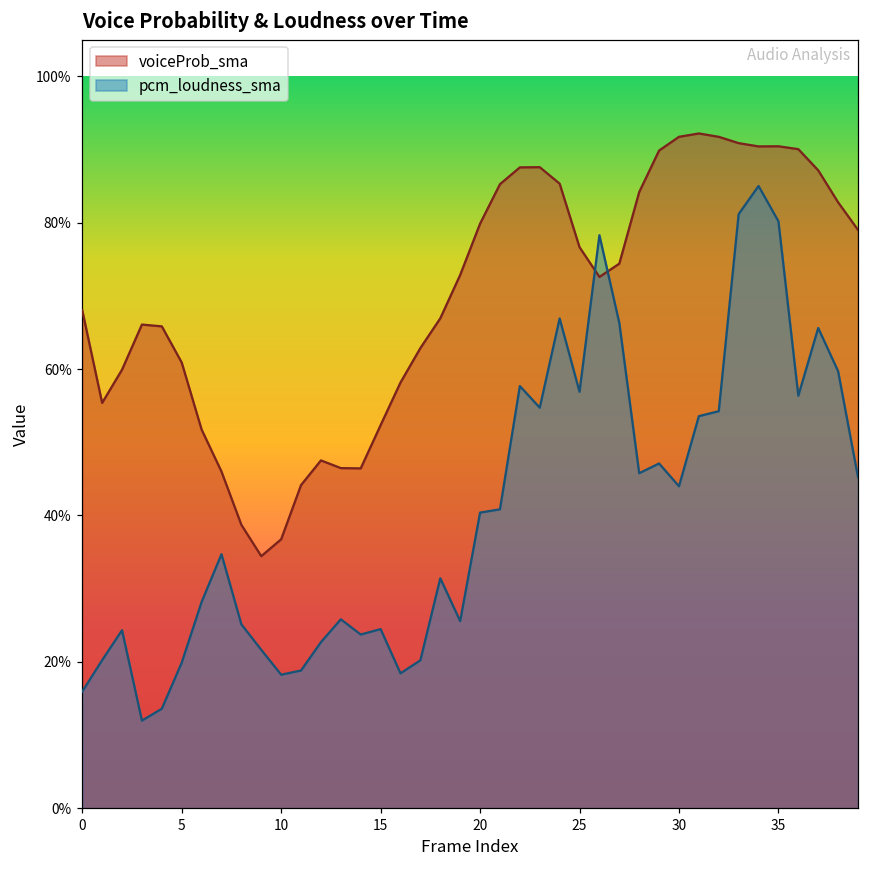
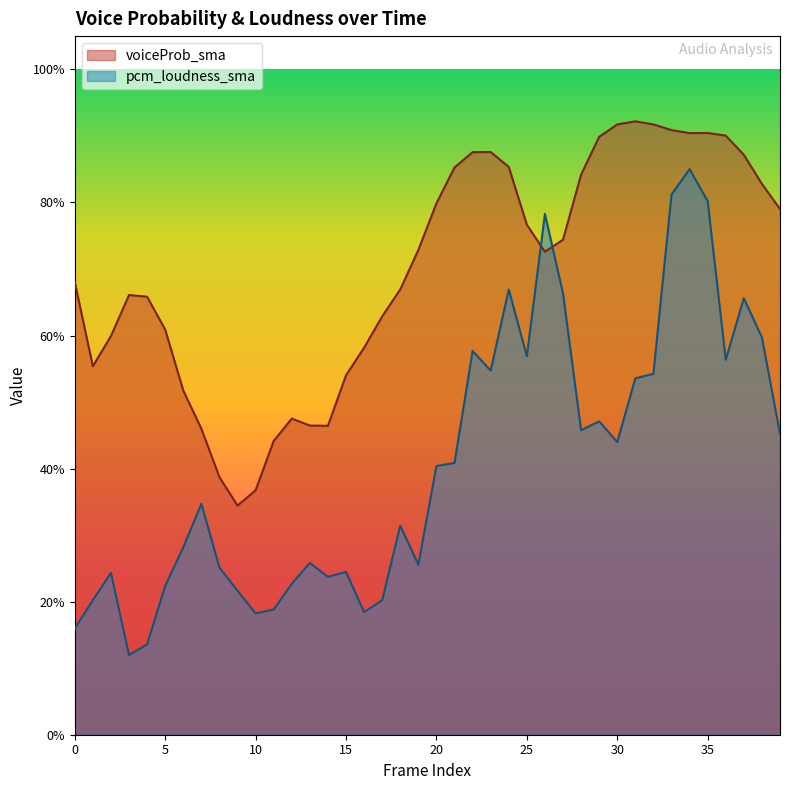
pcm_loudness_sma, 5: 20% -> 22%
voiceProb_sma, 15: 52% -> 54%
